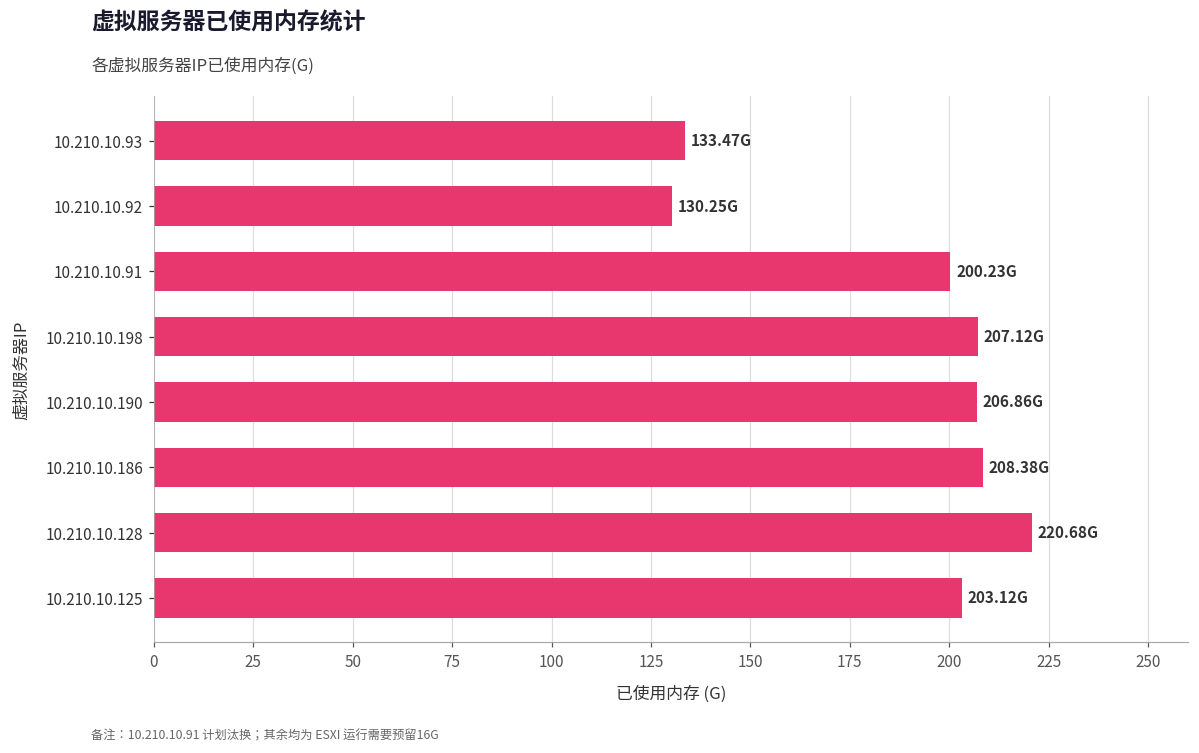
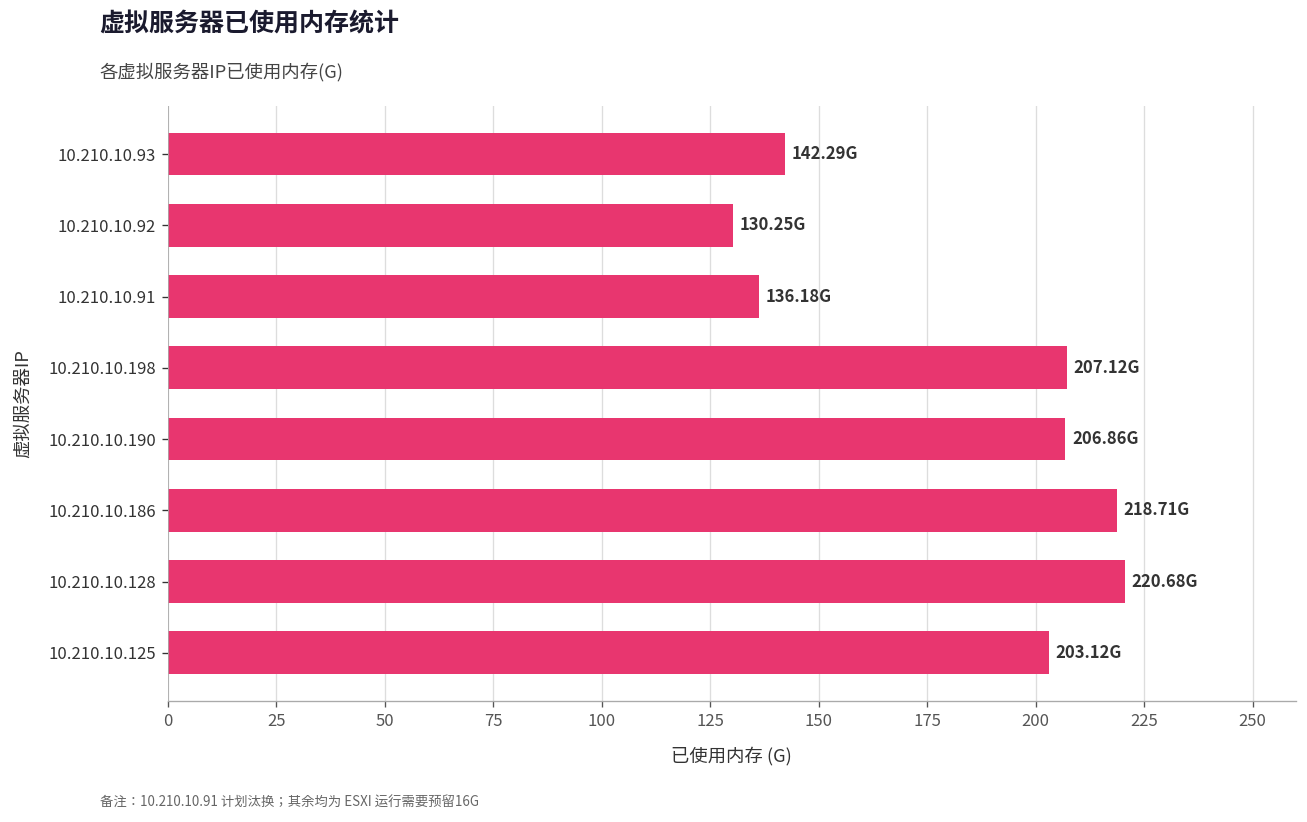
10.210.10.93: 133.47G -> 142.29G
10.210.10.91: 200.23G -> 136.18G
10.210.10.186: 208.38G -> 218.71G
